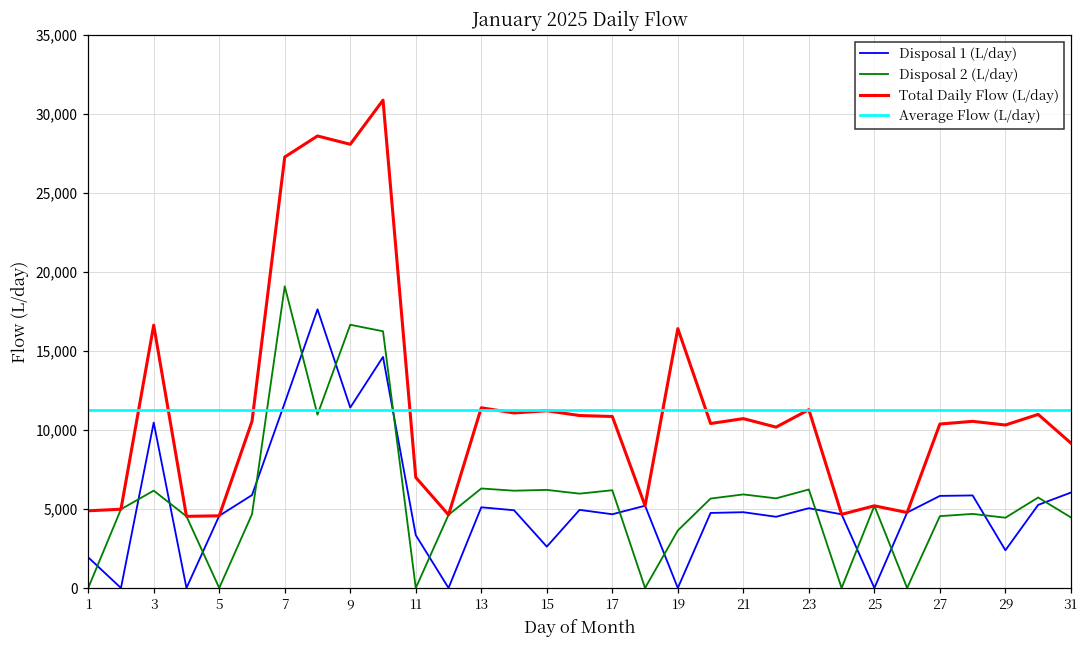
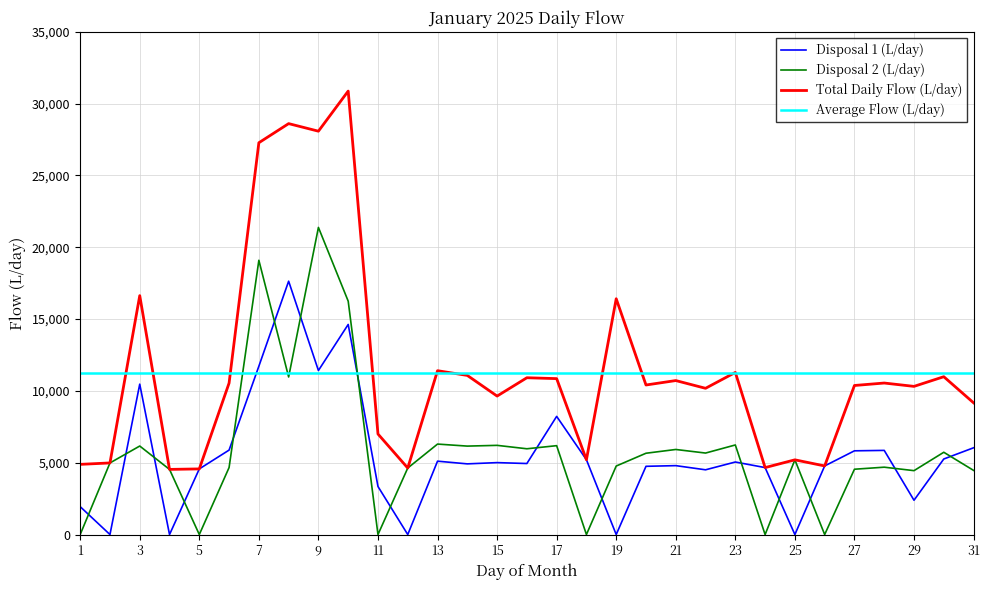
Disposal 2 (L/day), 9: 16,700 -> 21,400
Disposal 1 (L/day), 15: 2,600 -> 5,000
Total Daily Flow (L/day), 15: 11,200 -> 9,600
Disposal 1 (L/day), 17: 4,700 -> 8,200
Disposal 2 (L/day), 19: 3,600 -> 4,800
